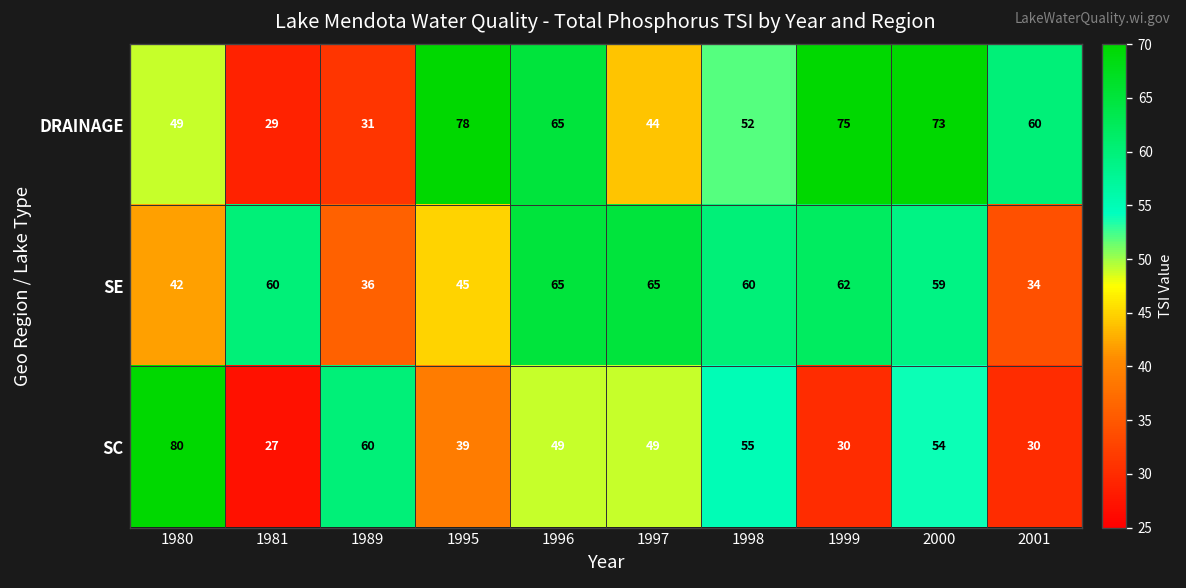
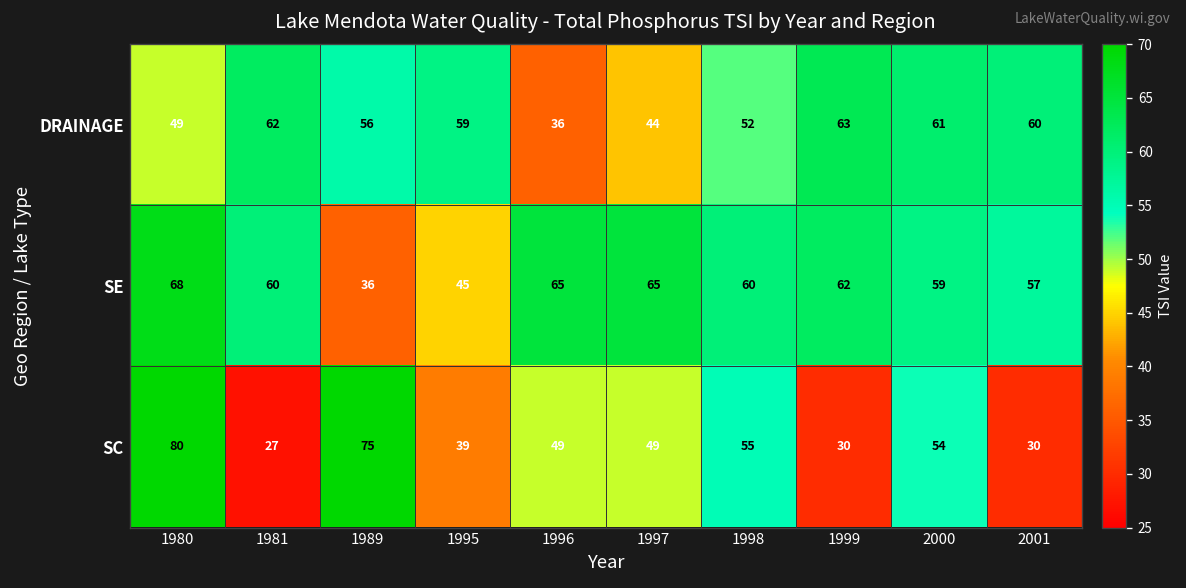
DRAINAGE, 1981: 29 -> 62
DRAINAGE, 1989: 31 -> 56
DRAINAGE, 1995: 78 -> 59
DRAINAGE, 1996: 65 -> 36
DRAINAGE, 1999: 75 -> 63
DRAINAGE, 2000: 73 -> 61
SE, 1980: 42 -> 68
SE, 2001: 34 -> 57
SC, 1989: 60 -> 75
